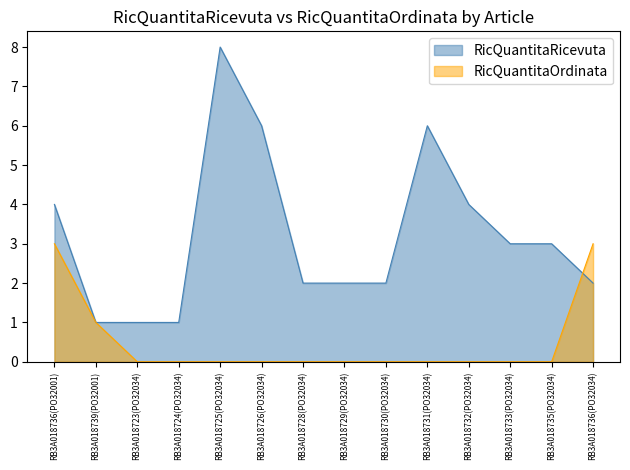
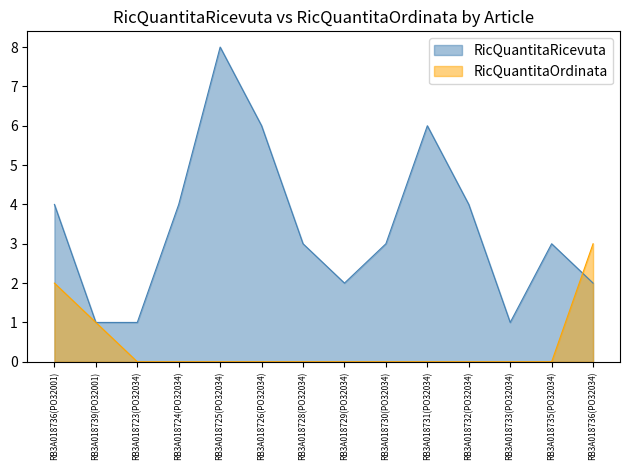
RicQuantitaOrdinata, RB3A018736(PO32001): 3 -> 2
RicQuantitaRicevuta, RB3A018724(PO32034): 1 -> 4
RicQuantitaRicevuta, RB3A018728(PO32034): 2 -> 3
RicQuantitaRicevuta, RB3A018730(PO32034): 2 -> 3
RicQuantitaRicevuta, RB3A018733(PO32034): 3 -> 1
